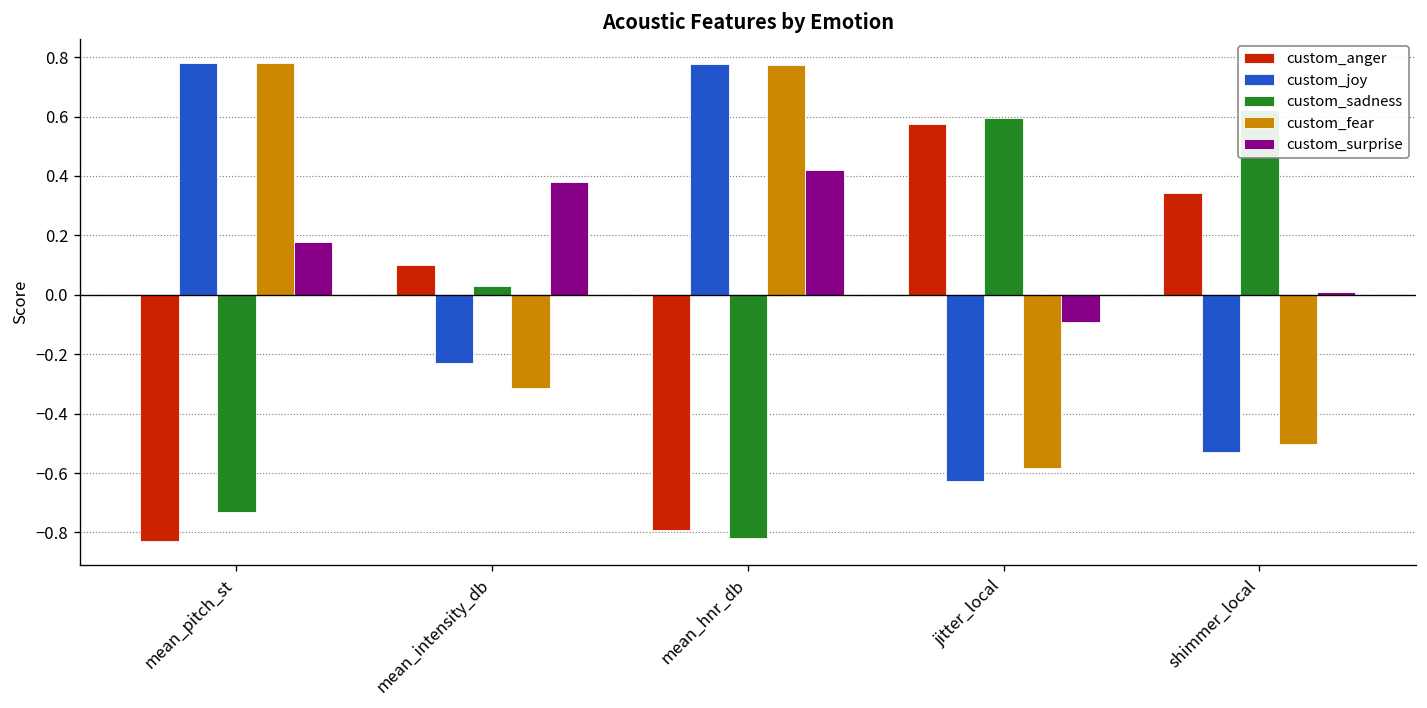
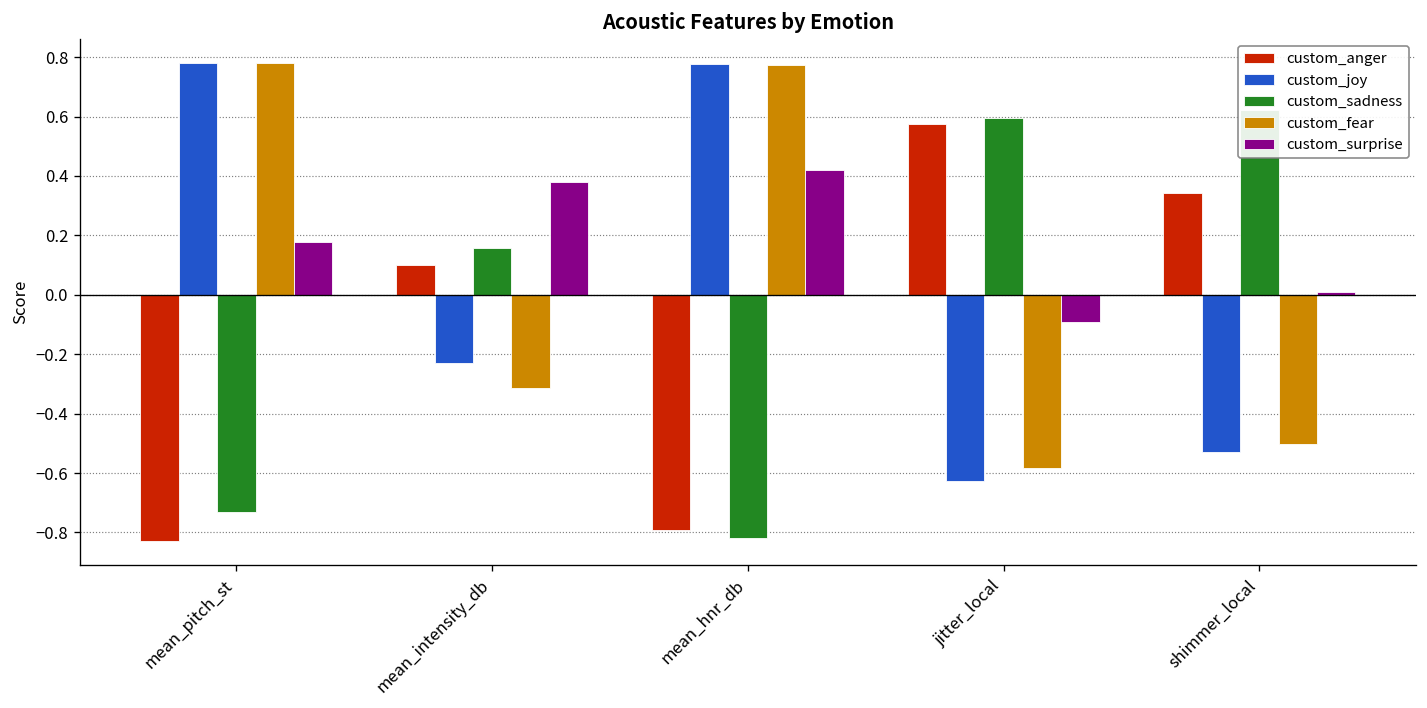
custom_sadness, mean_intensity_db: 0.03 -> 0.16
